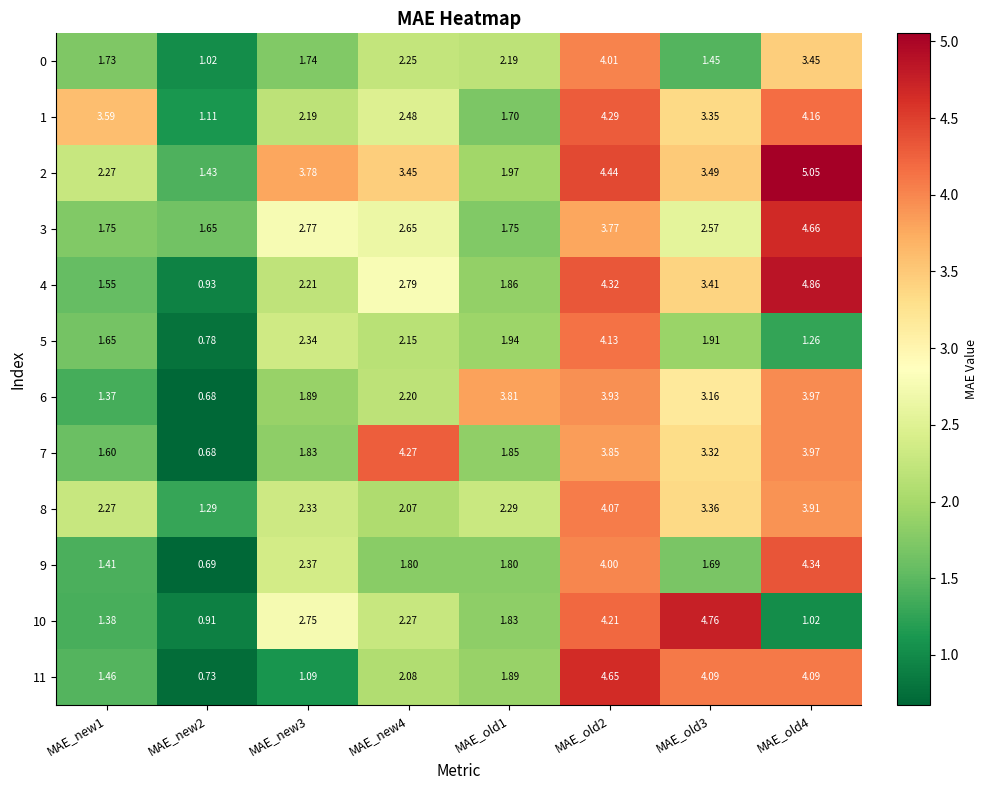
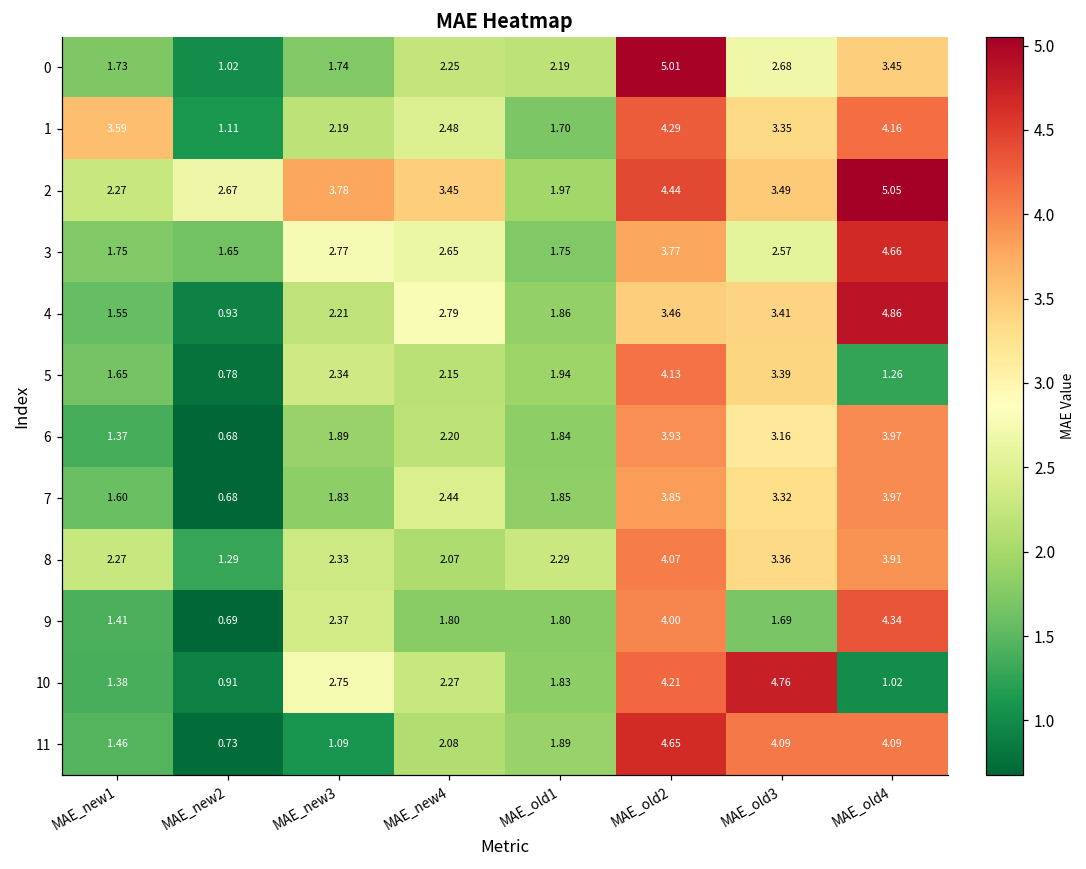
0, MAE_old2: 4.01 -> 5.01
0, MAE_old3: 1.45 -> 2.68
2, MAE_new2: 1.43 -> 2.67
4, MAE_old2: 4.32 -> 3.46
5, MAE_old3: 1.91 -> 3.39
6, MAE_old1: 3.81 -> 1.84
7, MAE_new4: 4.27 -> 2.44
